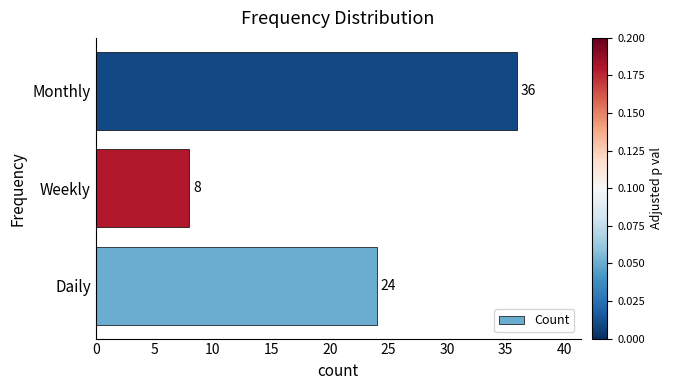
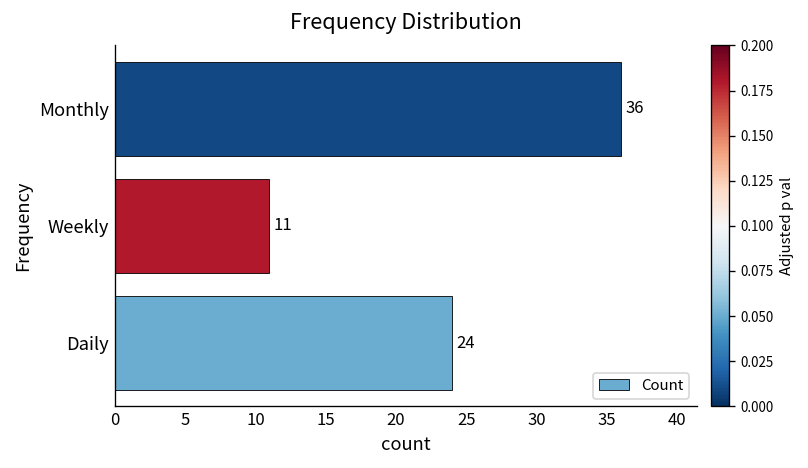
Weekly: 8 -> 11
